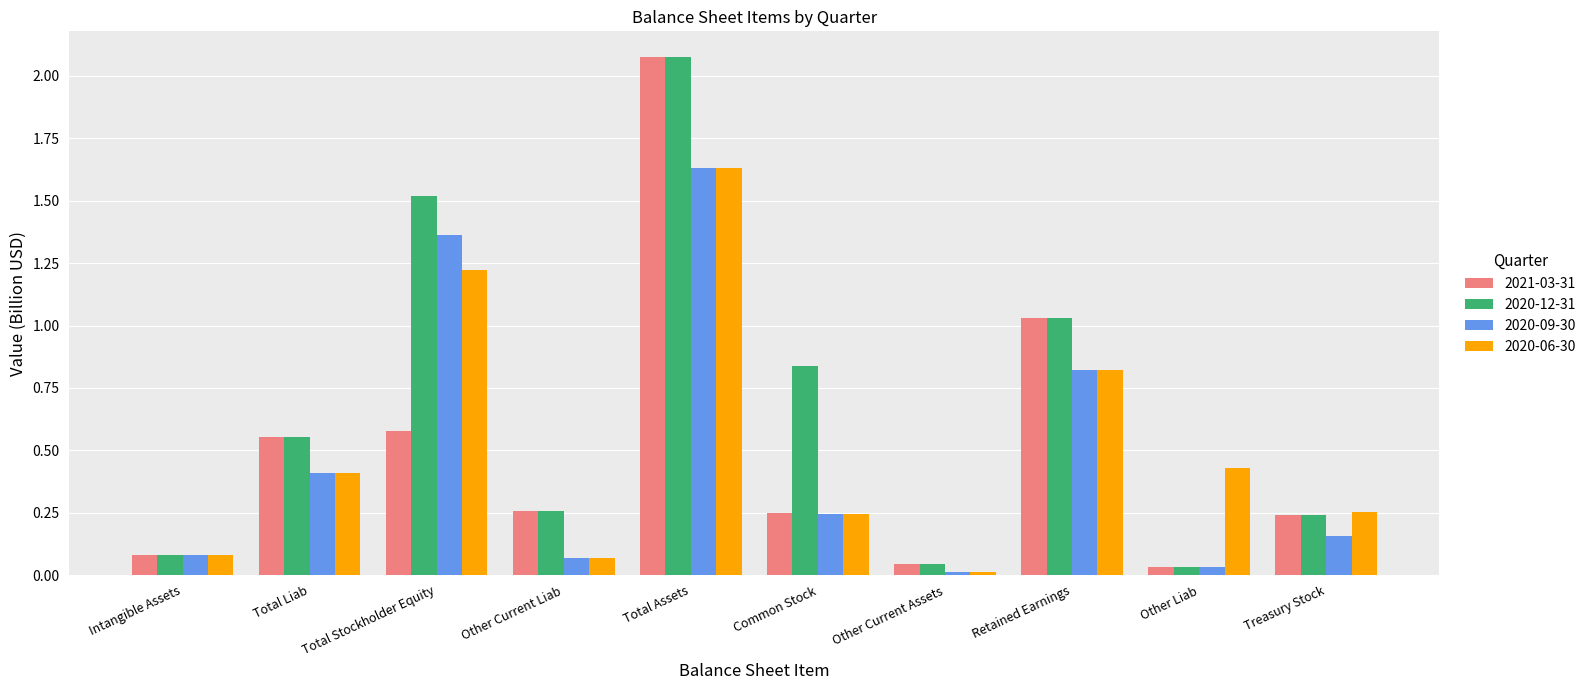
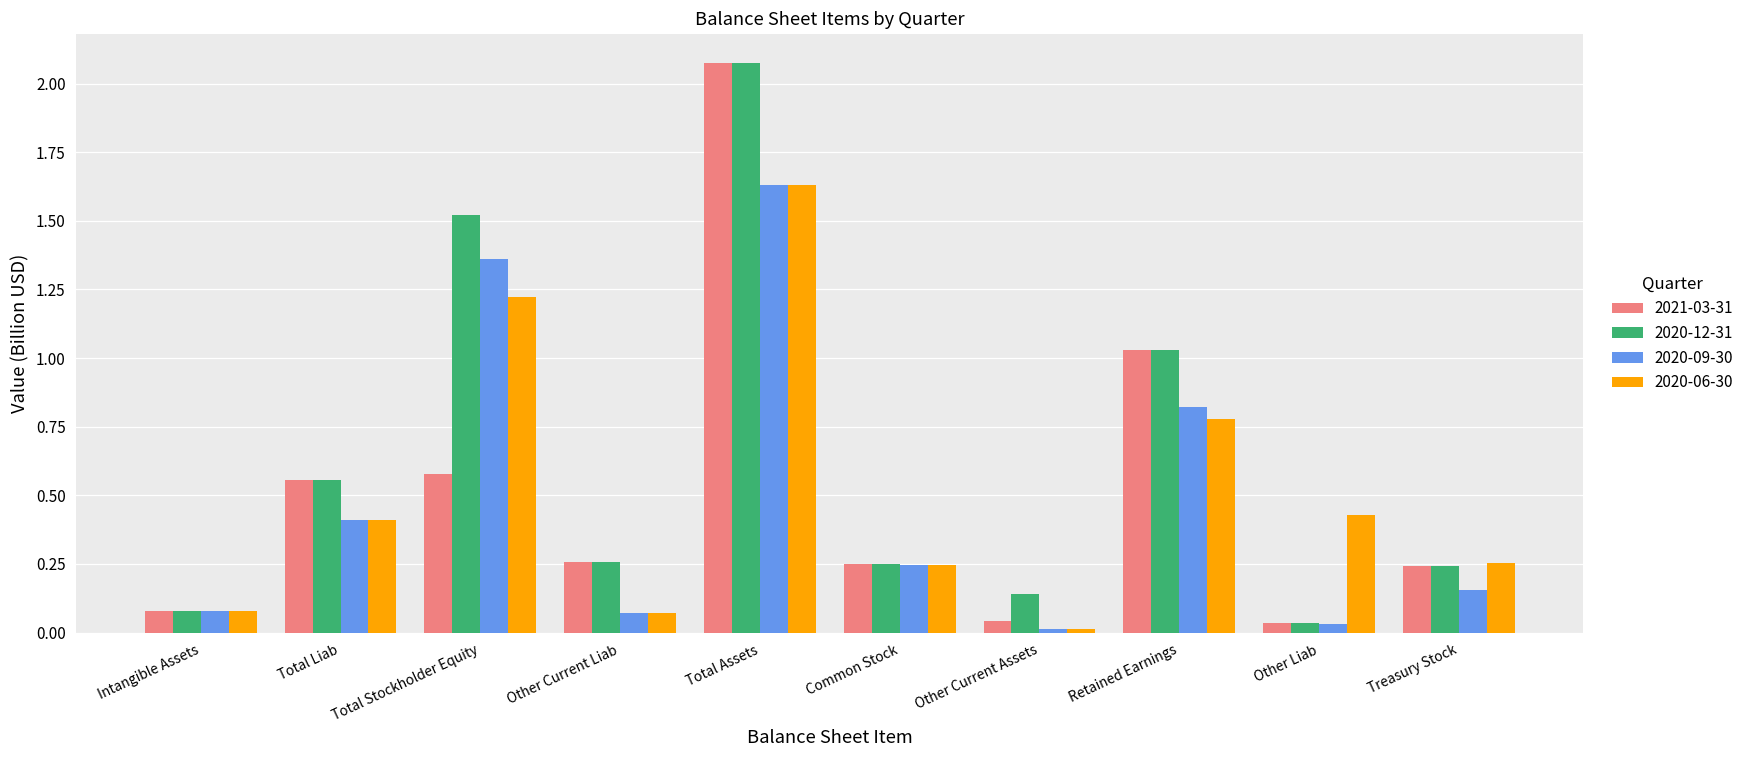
2020-12-31, Common Stock: 0.84 -> 0.25
2020-12-31, Other Current Assets: 0.04 -> 0.14
2020-06-30, Retained Earnings: 0.82 -> 0.78
